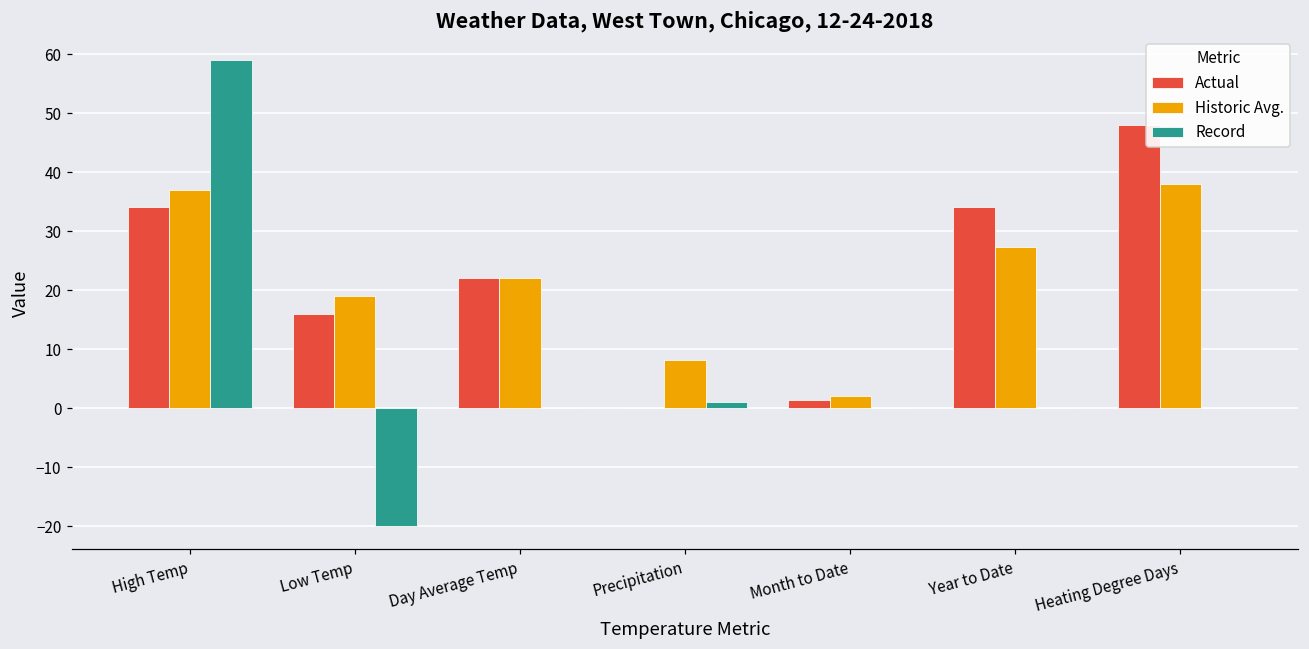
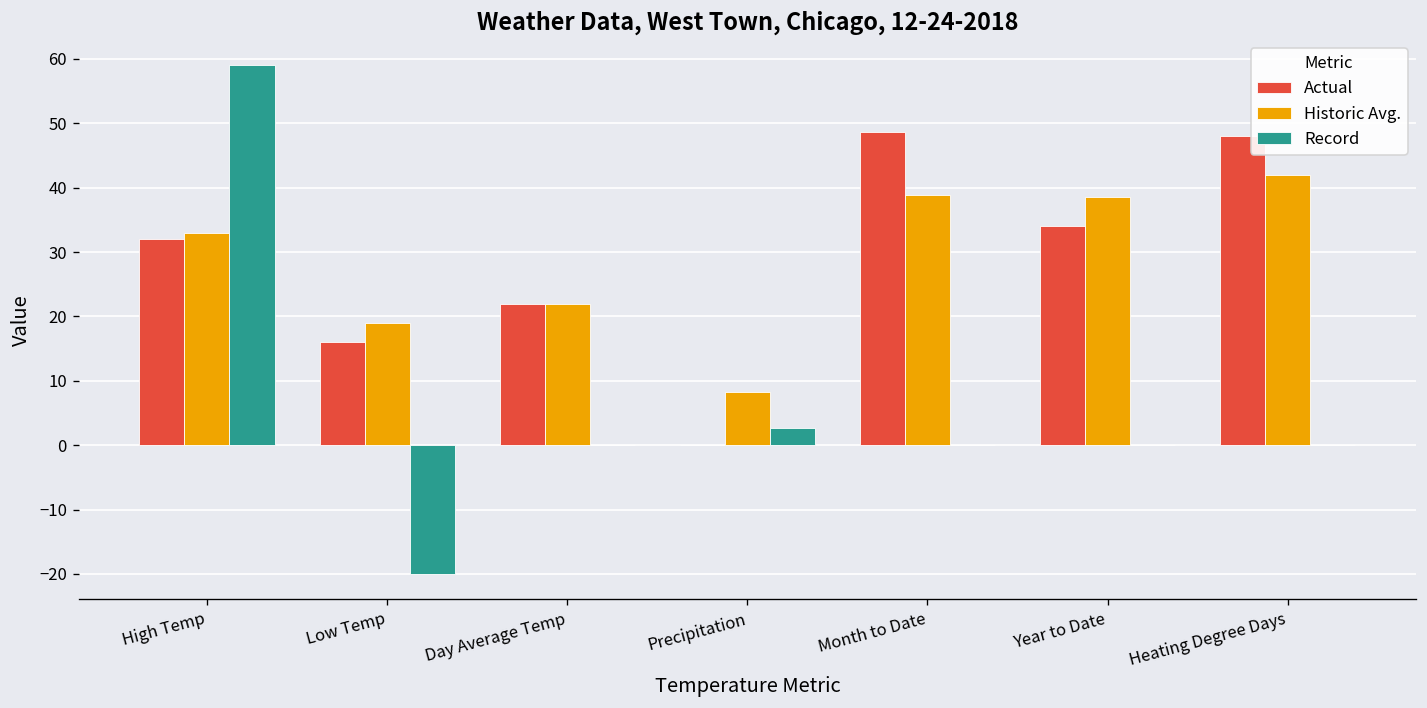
Actual, High Temp: 34 -> 32
Historic Avg., High Temp: 37 -> 33
Record, Precipitation: 1 -> 3
Actual, Month to Date: 1 -> 49
Historic Avg., Month to Date: 2 -> 39
Historic Avg., Year to Date: 27 -> 39
Historic Avg., Heating Degree Days: 38 -> 42
